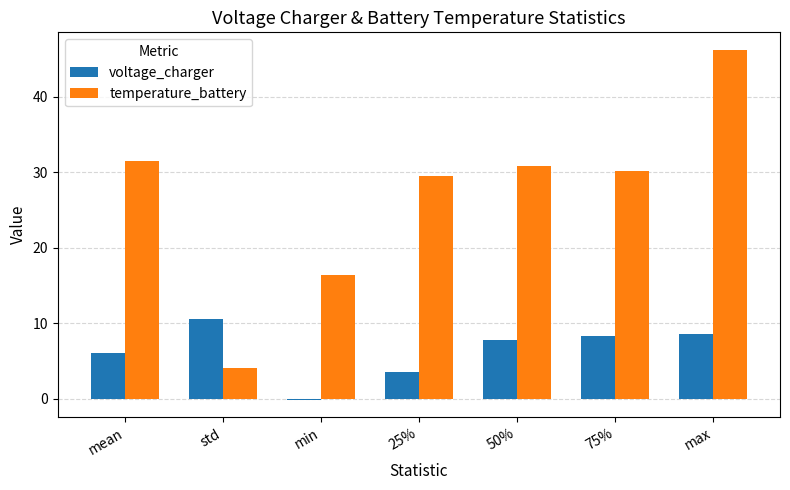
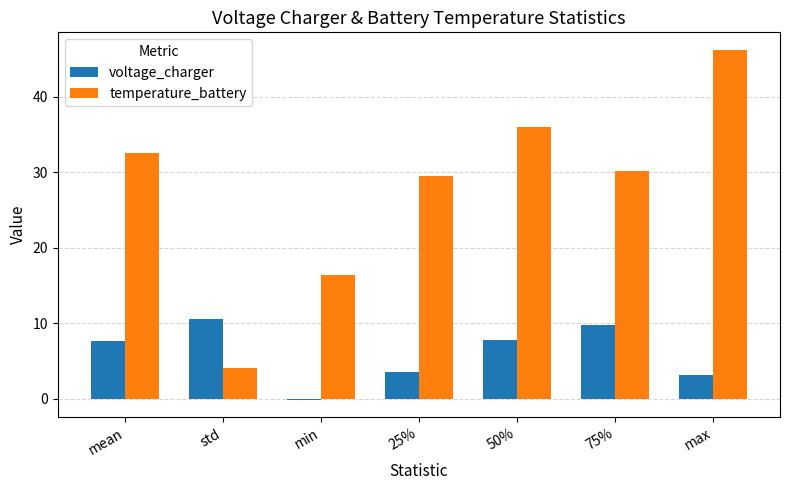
voltage_charger, mean: 6 -> 8
temperature_battery, mean: 31 -> 33
temperature_battery, 50%: 31 -> 36
voltage_charger, 75%: 8 -> 10
voltage_charger, max: 9 -> 3
